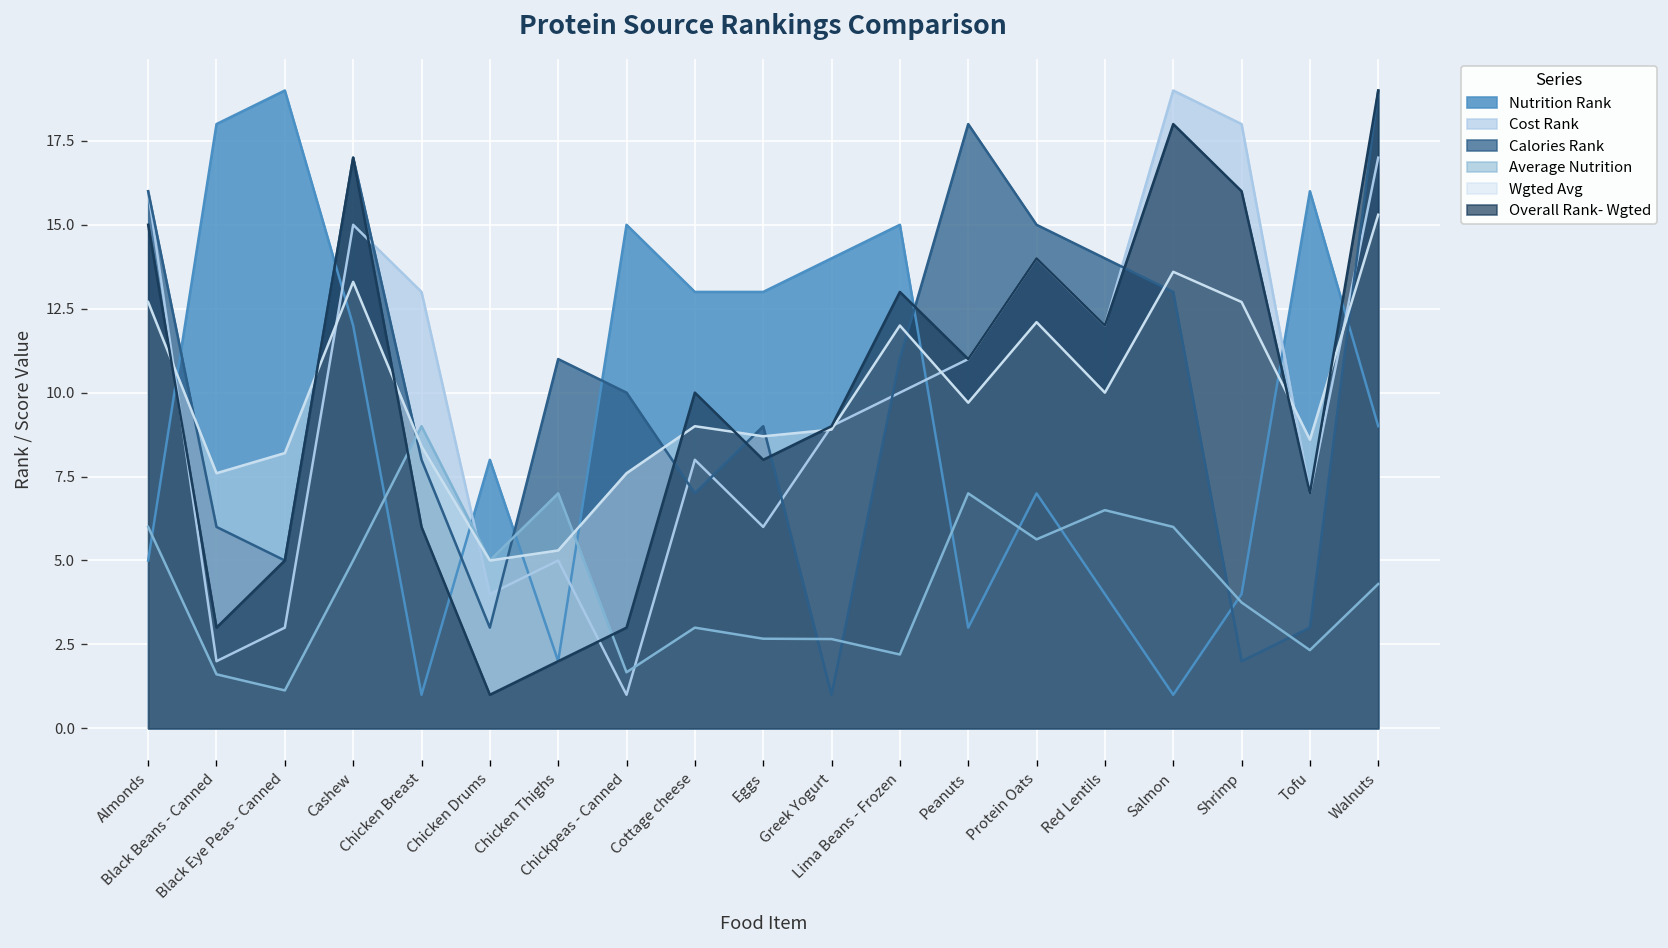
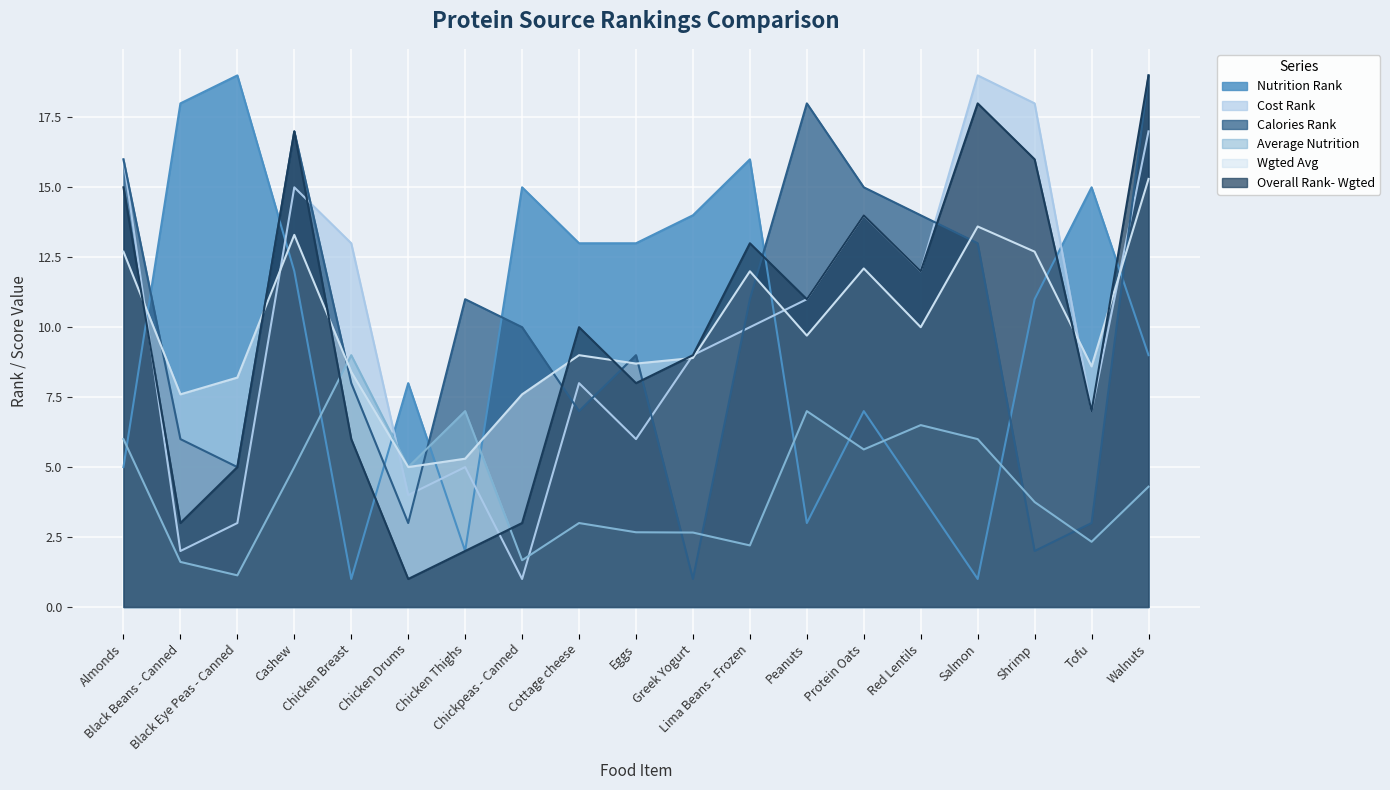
Nutrition Rank, Lima Beans - Frozen: 15 -> 16
Nutrition Rank, Shrimp: 4 -> 11
Nutrition Rank, Tofu: 16 -> 15
